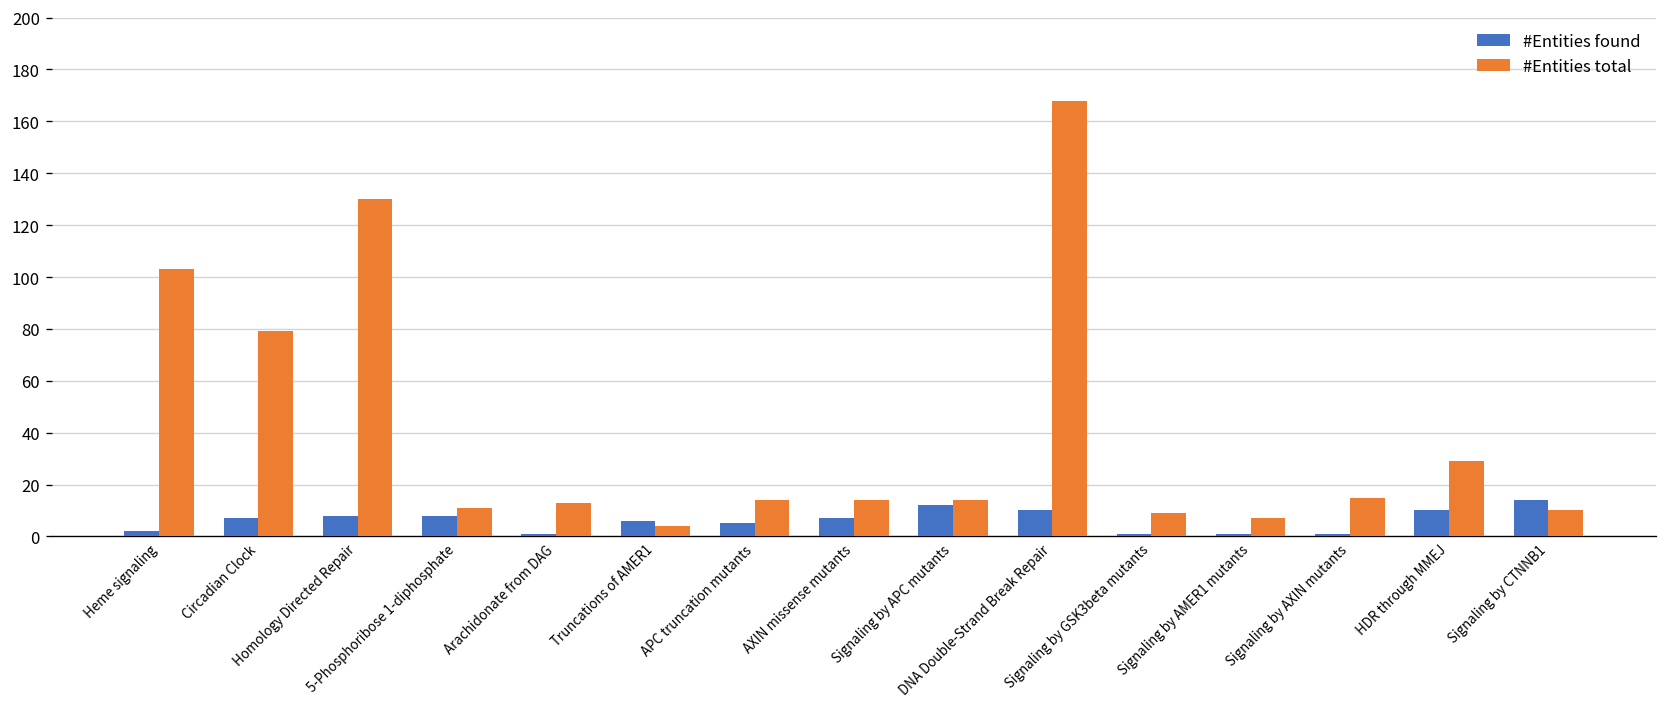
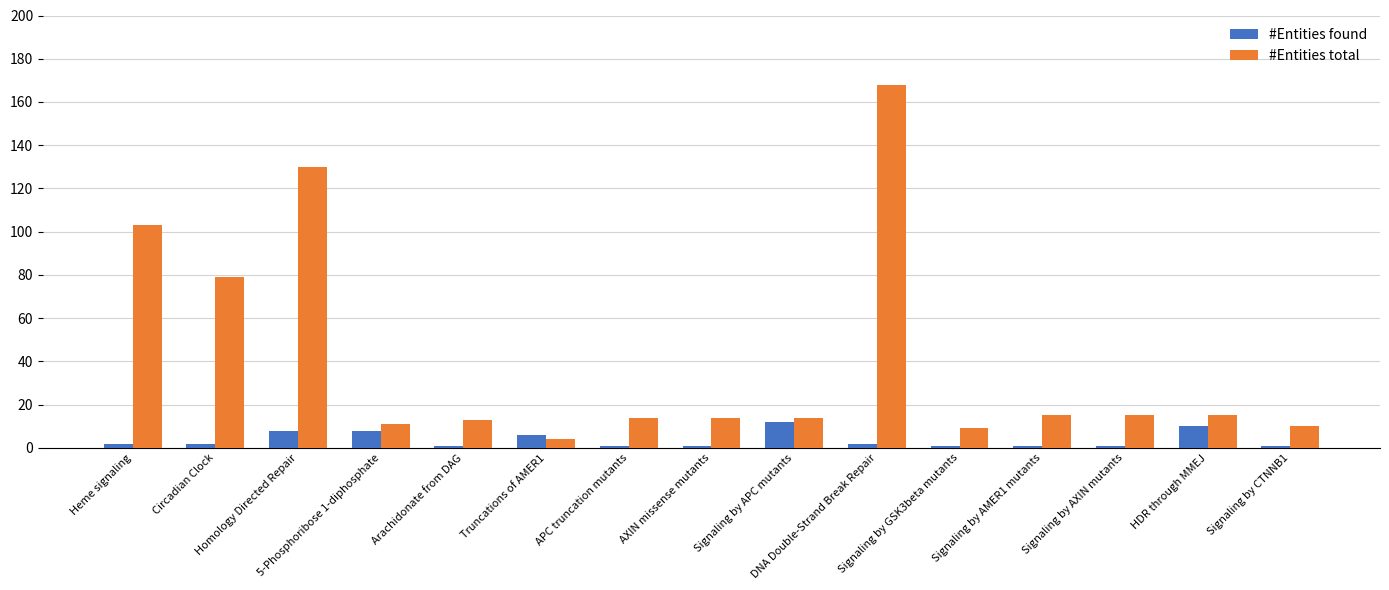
#Entities found, Circadian Clock: 7 -> 2
#Entities found, APC truncation mutants: 5 -> 1
#Entities found, AXIN missense mutants: 7 -> 1
#Entities found, DNA Double-Strand Break Repair: 10 -> 2
#Entities total, Signaling by AMER1 mutants: 7 -> 15
#Entities total, HDR through MMEJ: 29 -> 15
#Entities found, Signaling by CTNNB1: 14 -> 1
